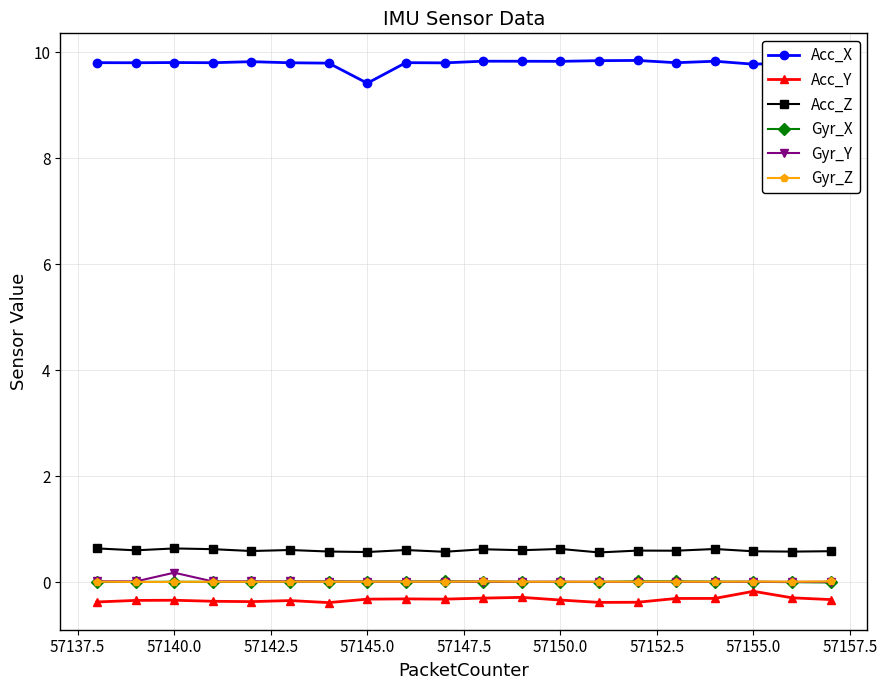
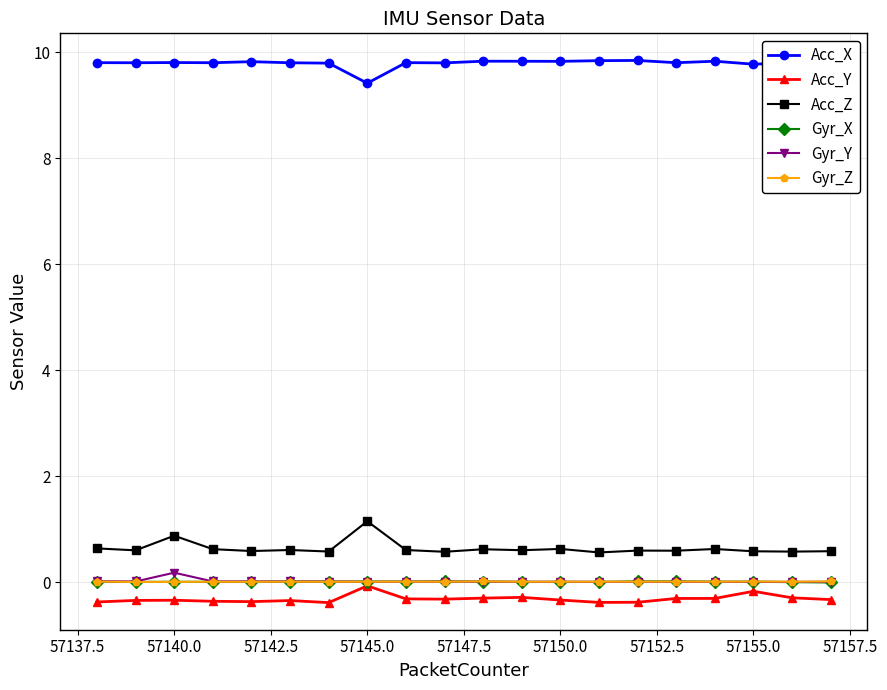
Acc_Z, 57140.0: 0.6 -> 0.9
Acc_Y, 57145.0: -0.3 -> -0.1
Acc_Z, 57145.0: 0.6 -> 1.2
